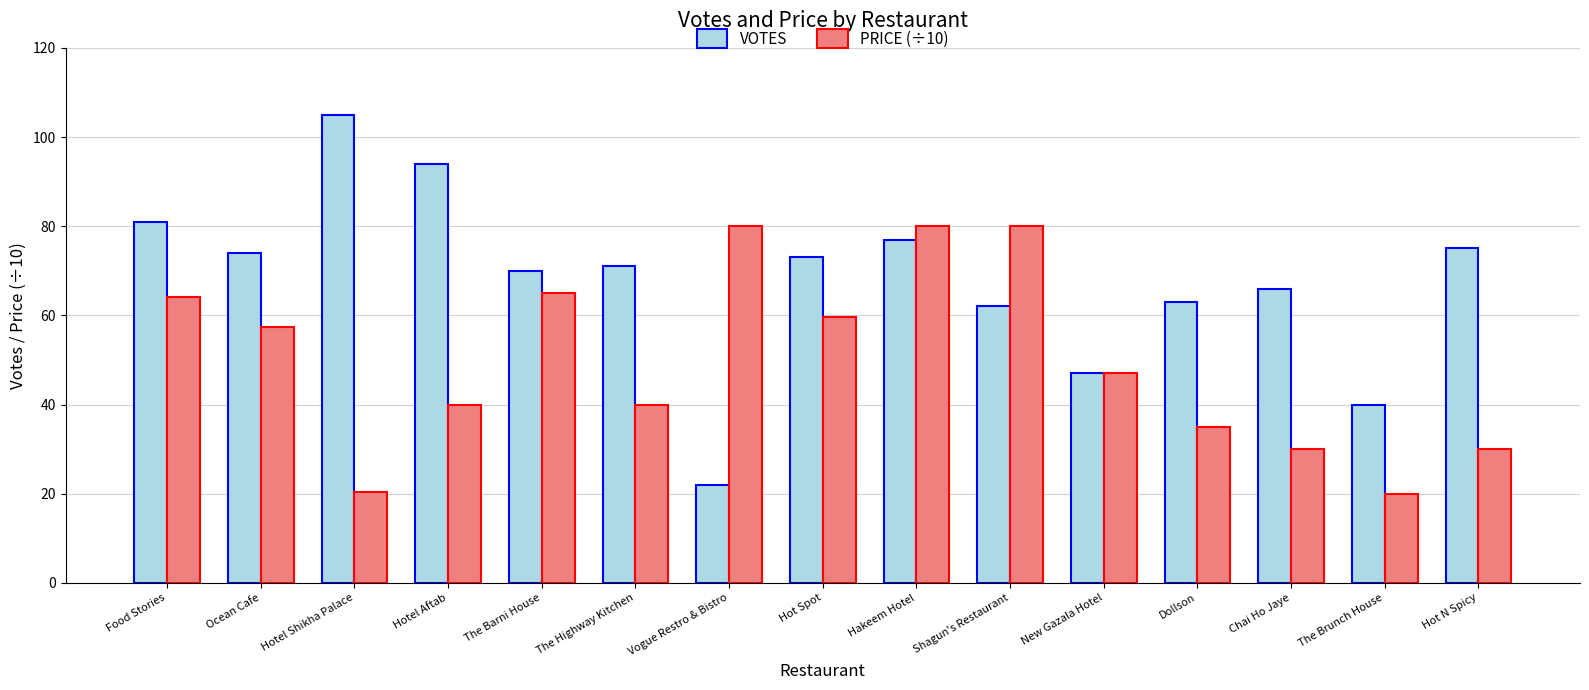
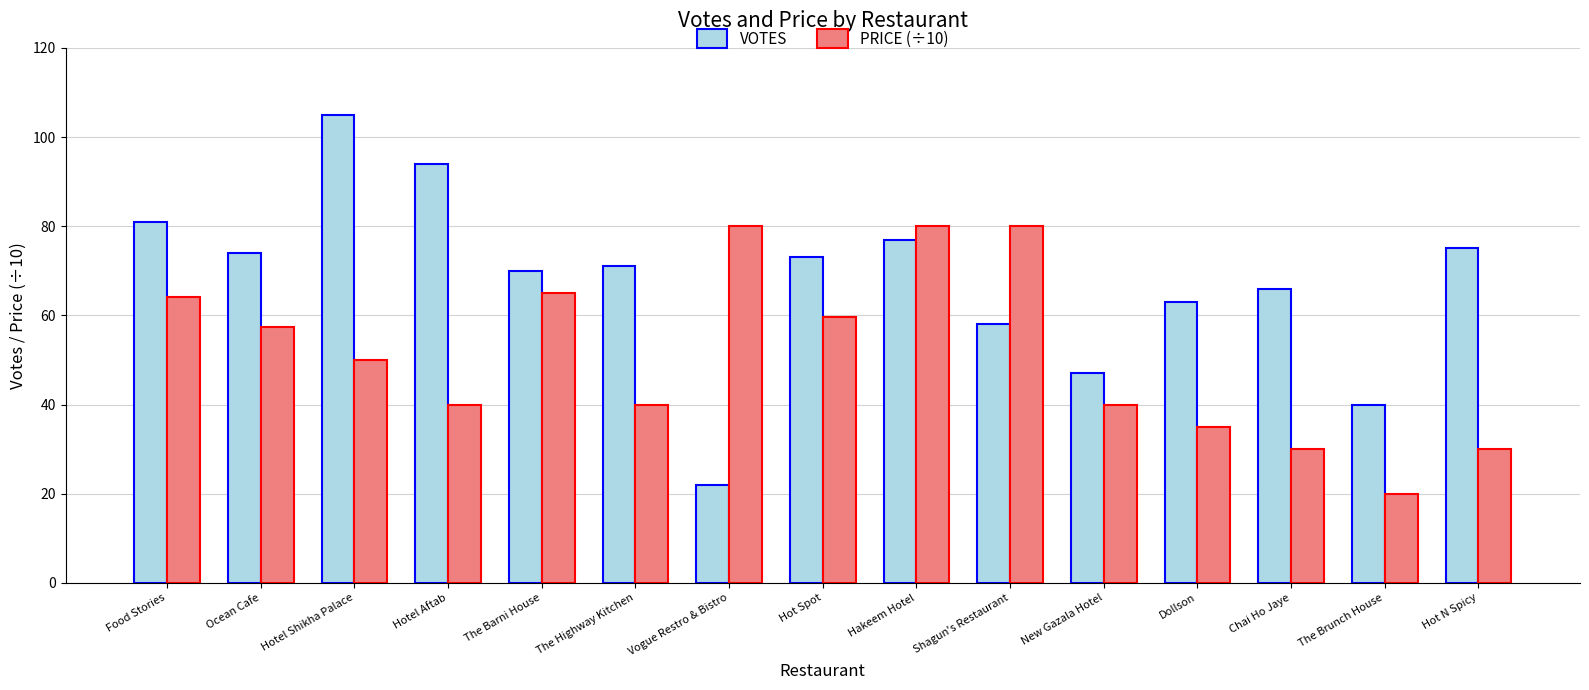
PRICE (÷10), Hotel Shikha Palace: 21 -> 50
VOTES, Shagun's Restaurant: 62 -> 58
PRICE (÷10), New Gazala Hotel: 47 -> 40
